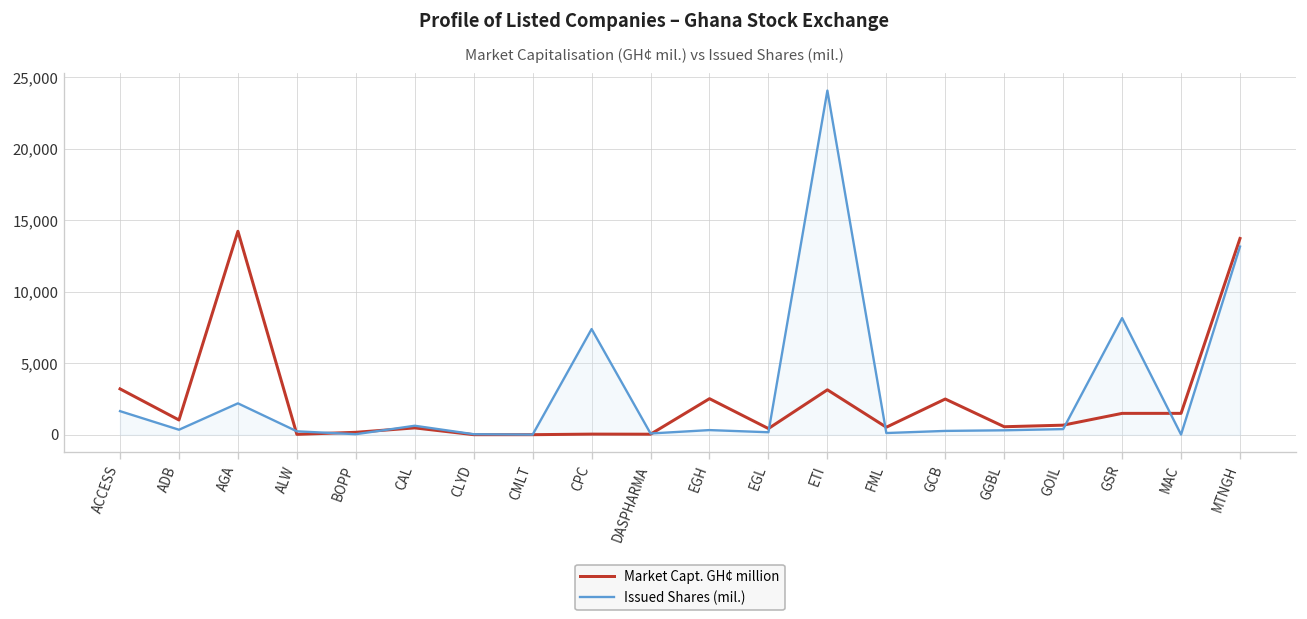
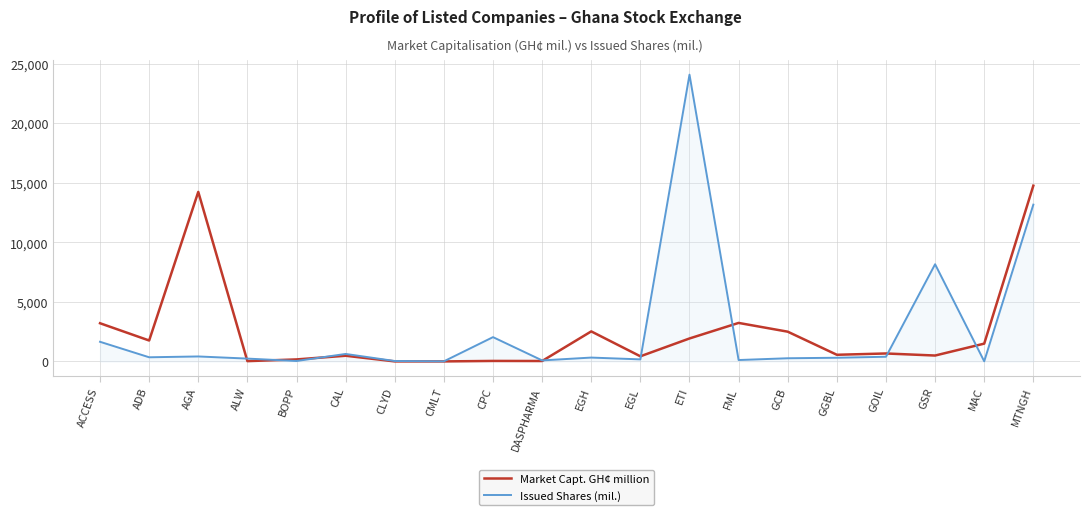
Market Capt. GH¢ million, ADB: 1,000 -> 1,800
Issued Shares (mil.), AGA: 2,200 -> 400
Issued Shares (mil.), CPC: 7,400 -> 2,000
Market Capt. GH¢ million, ETI: 3,100 -> 1,900
Market Capt. GH¢ million, FML: 500 -> 3,200
Market Capt. GH¢ million, GSR: 1,500 -> 500
Market Capt. GH¢ million, MTNGH: 13,700 -> 14,700
